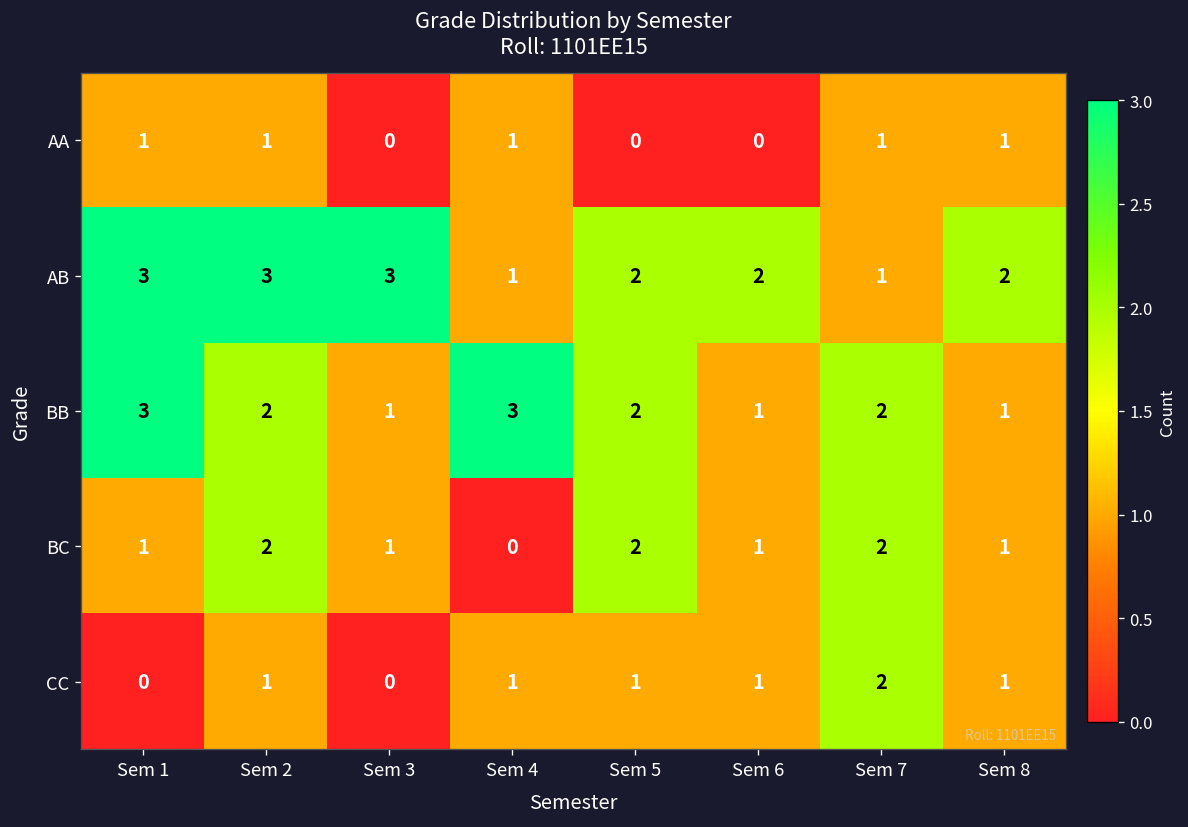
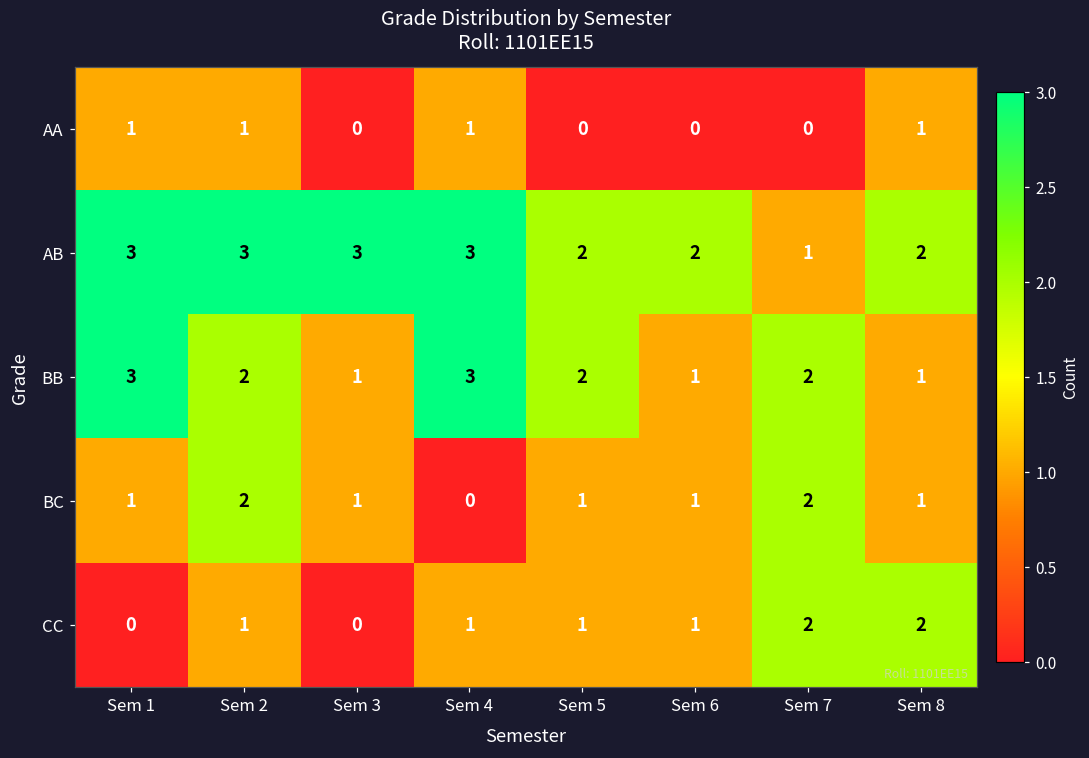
AA, Sem 7: 1 -> 0
AB, Sem 4: 1 -> 3
BC, Sem 5: 2 -> 1
CC, Sem 8: 1 -> 2
